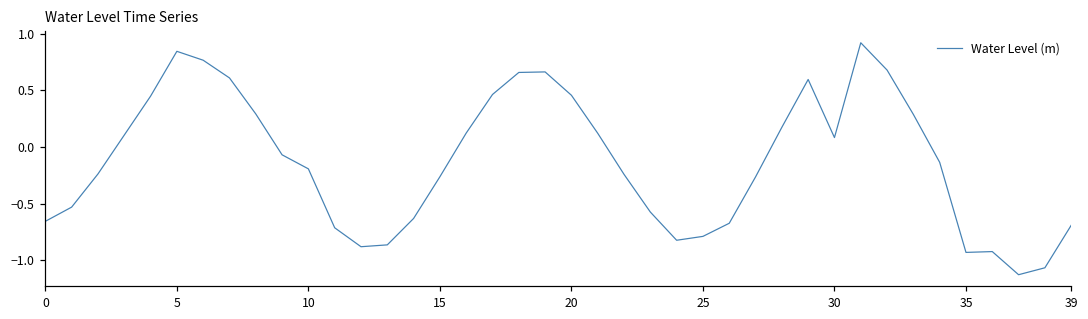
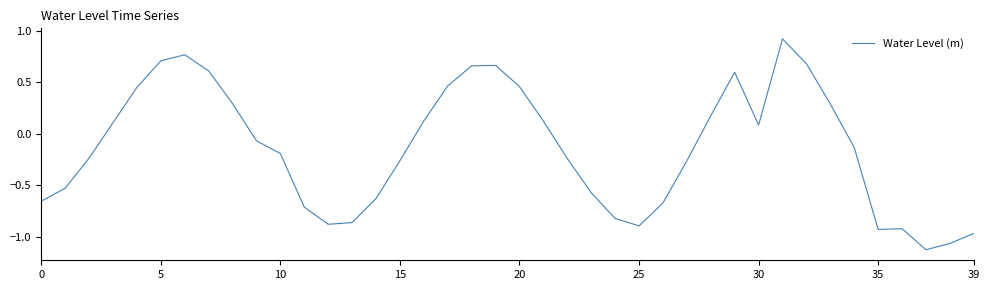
5: 0.84 -> 0.70
25: -0.79 -> -0.90
39: -0.69 -> -0.97
